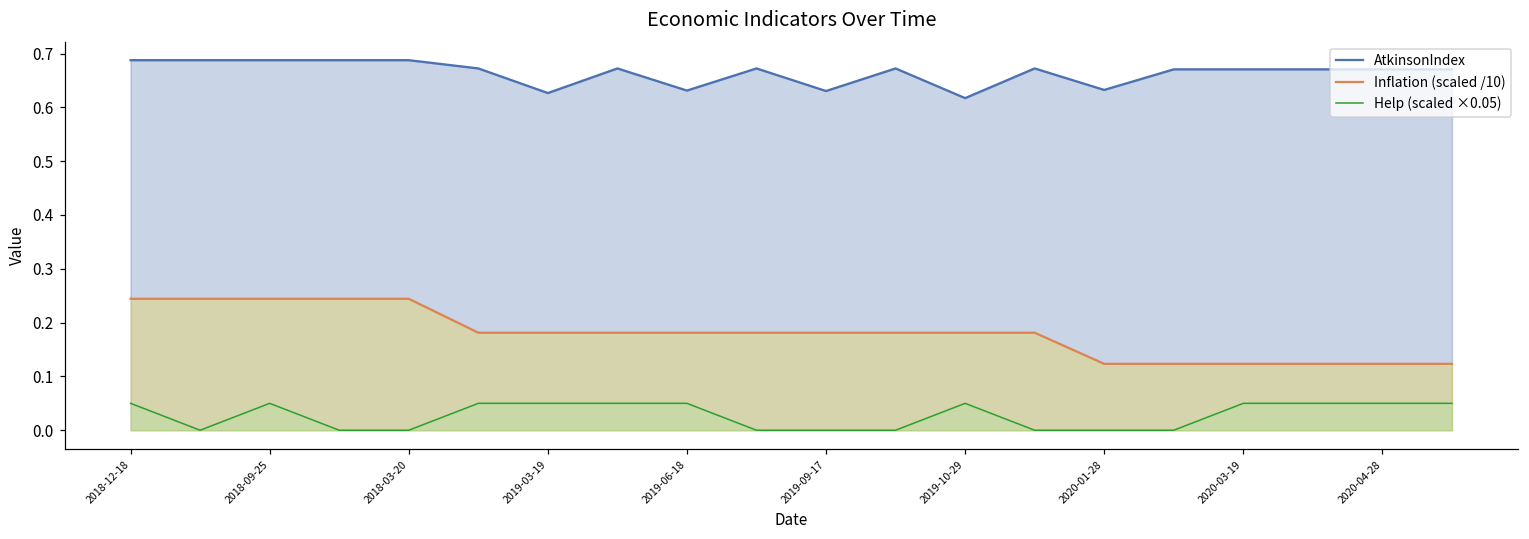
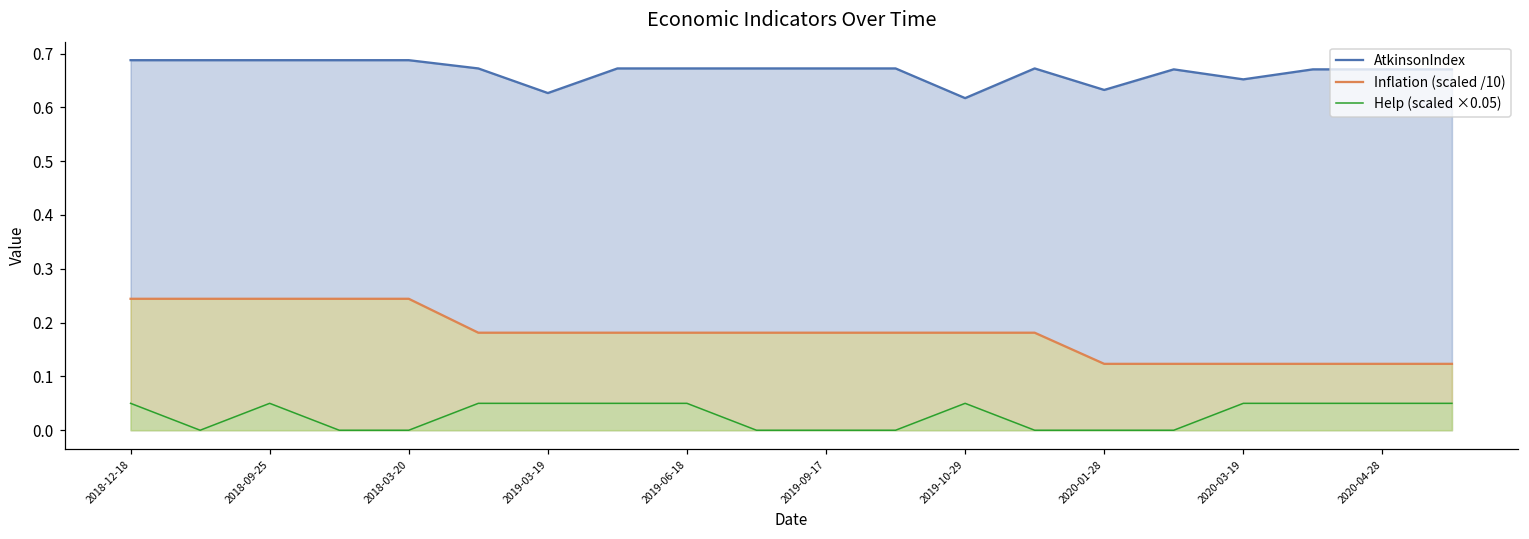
AtkinsonIndex, 2019-06-18: 0.63 -> 0.67
AtkinsonIndex, 2019-09-17: 0.63 -> 0.67
AtkinsonIndex, 2020-03-19: 0.67 -> 0.65
